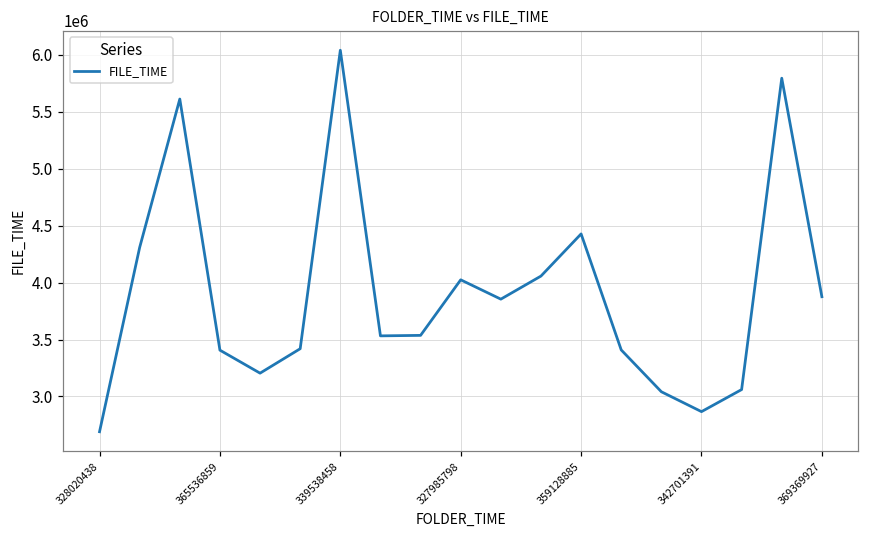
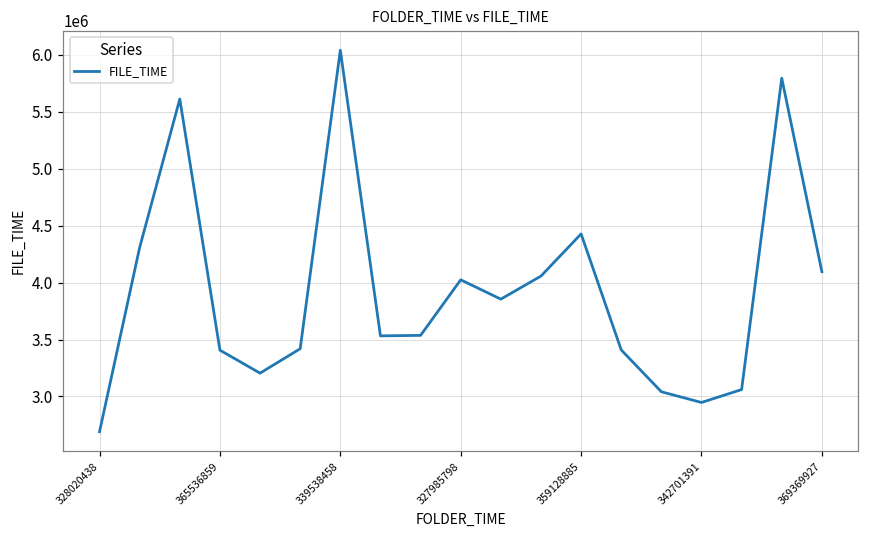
342701391: 2870000 -> 2950000
369369927: 3880000 -> 4100000
